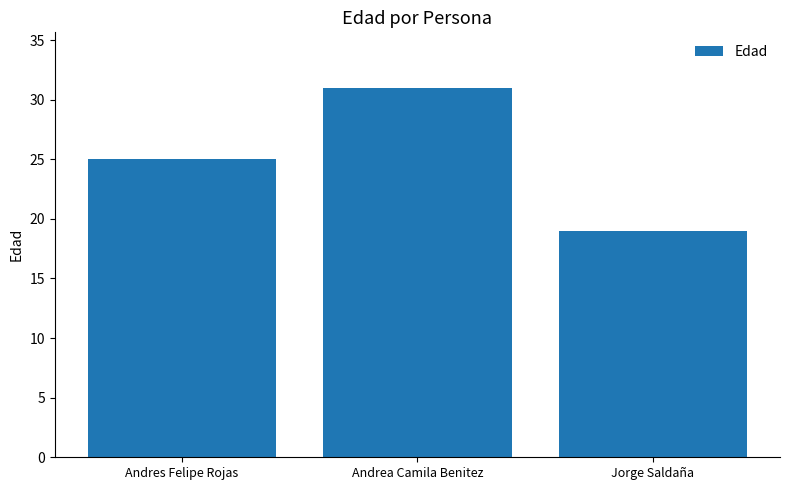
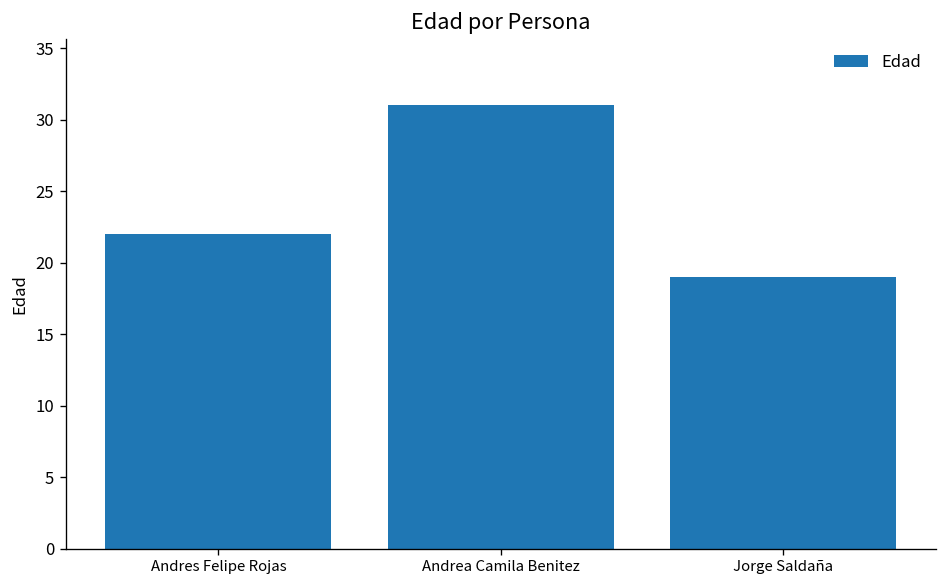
Andres Felipe Rojas: 25 -> 22
